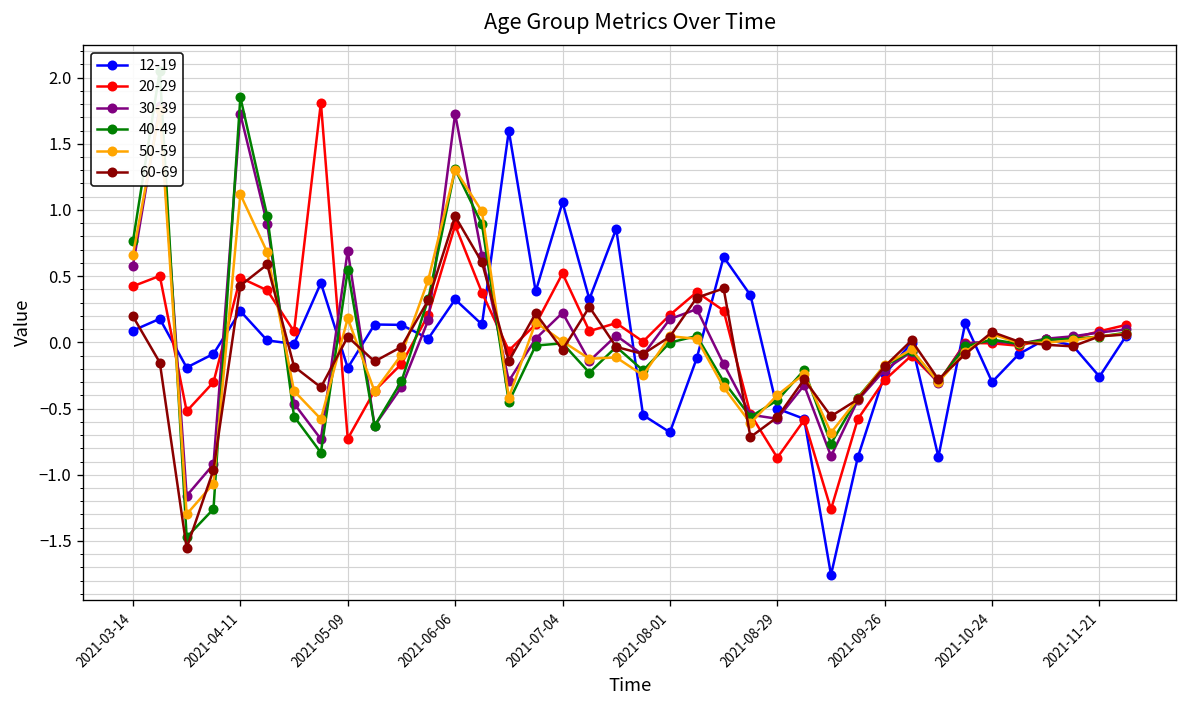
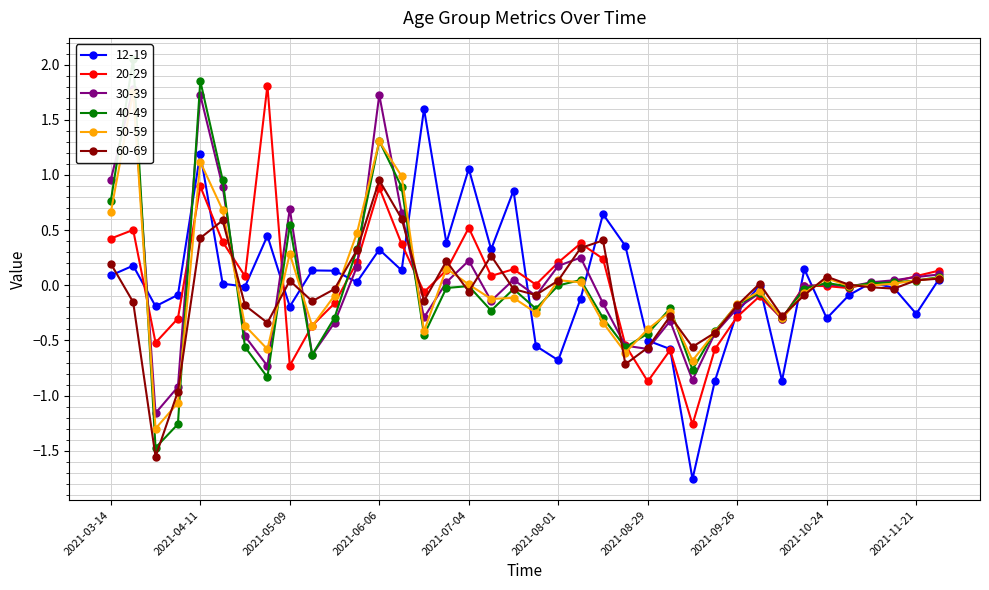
30-39, 2021-03-14: 0.58 -> 0.96
12-19, 2021-04-11: 0.24 -> 1.19
20-29, 2021-04-11: 0.49 -> 0.90
50-59, 2021-05-09: 0.18 -> 0.29
